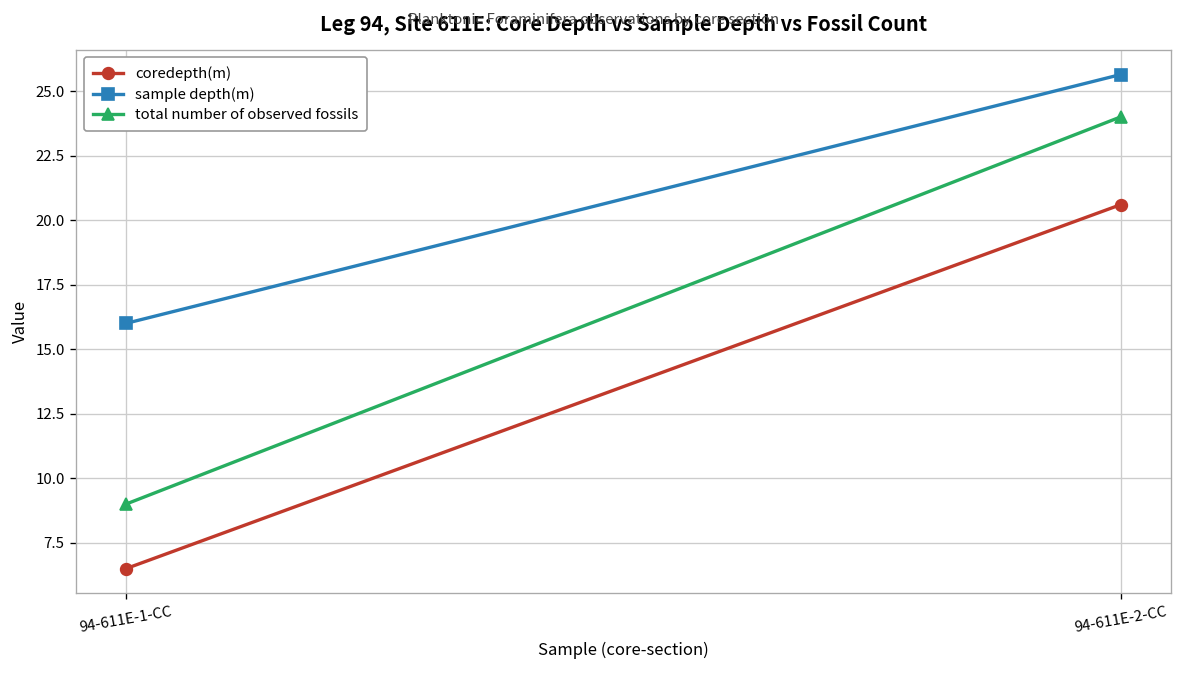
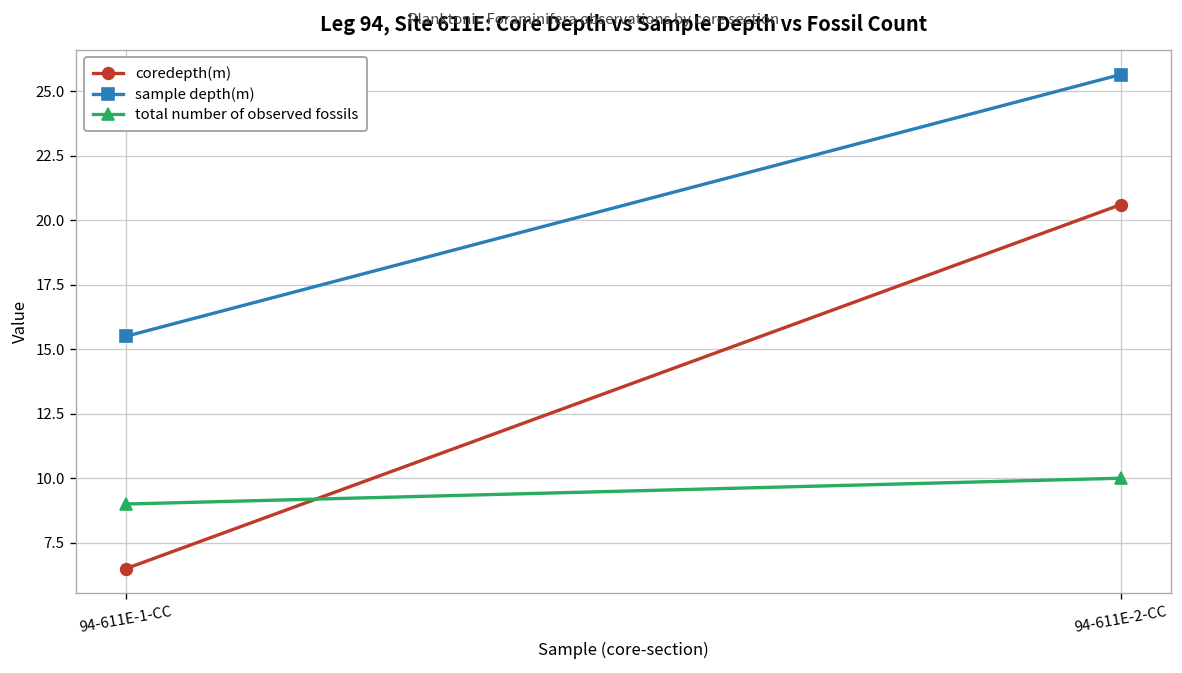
sample depth(m), 94-611E-1-CC: 16.0 -> 15.5
total number of observed fossils, 94-611E-2-CC: 24 -> 10
